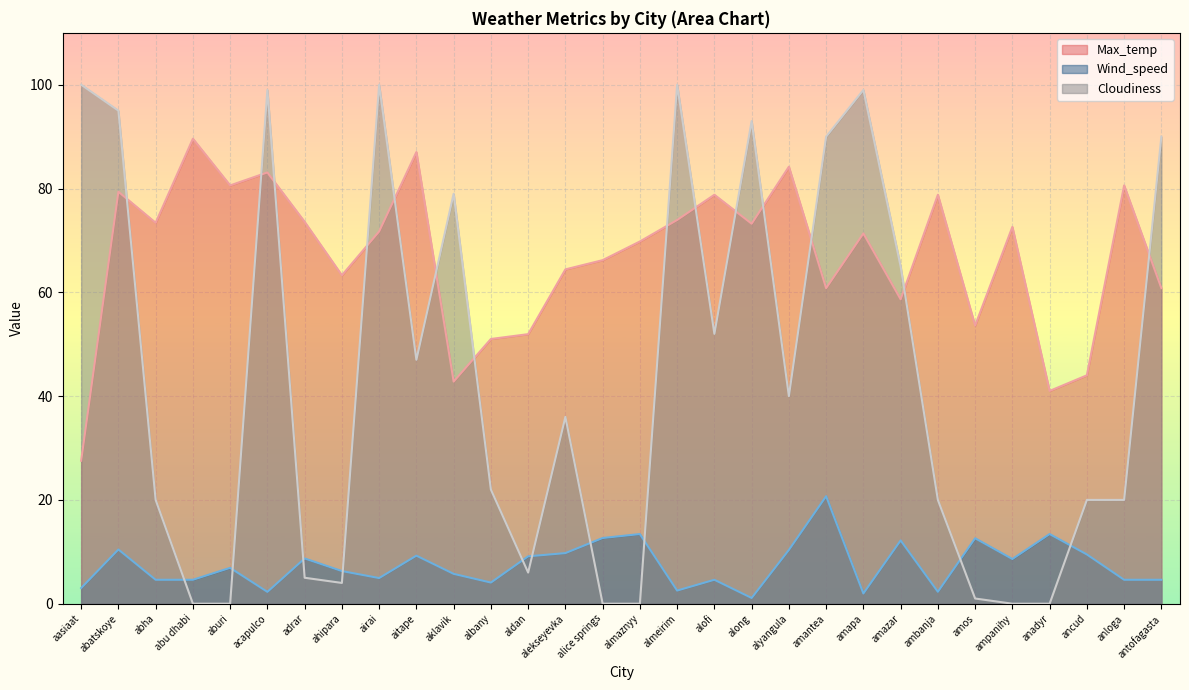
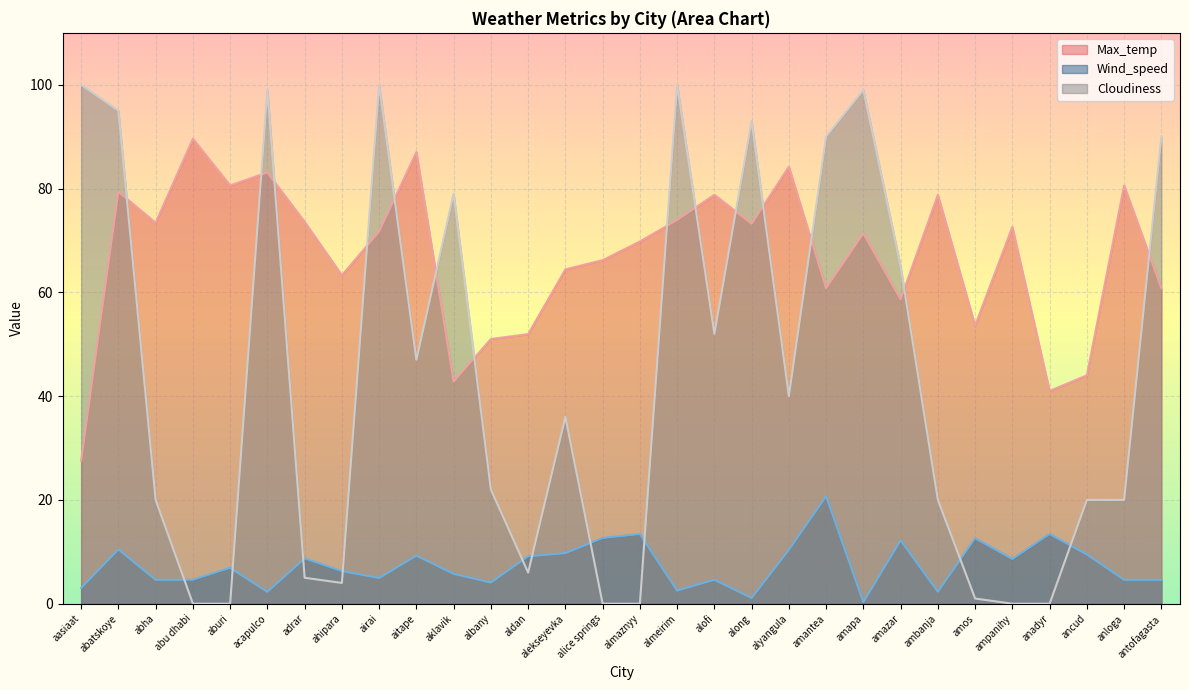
Wind_speed, amapa: 2 -> 0
